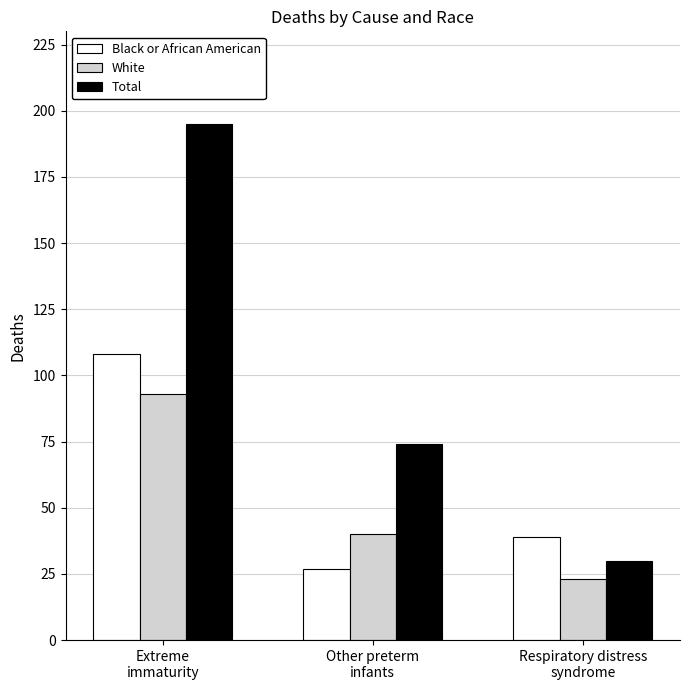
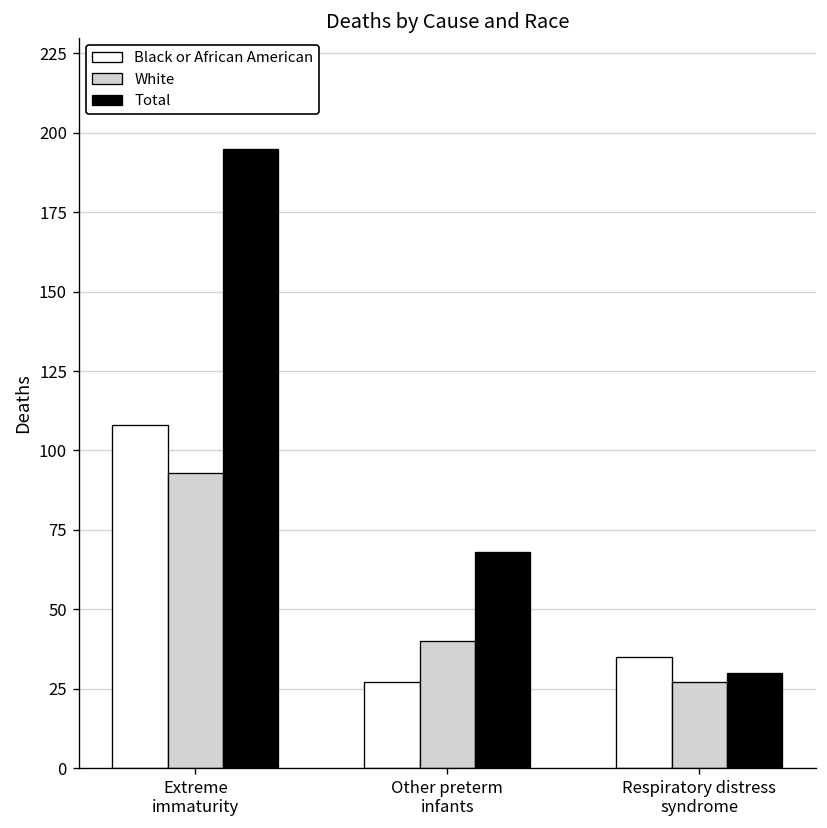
Total, Other preterm infants: 74 -> 68
Black or African American, Respiratory distress syndrome: 39 -> 35
White, Respiratory distress syndrome: 23 -> 27
